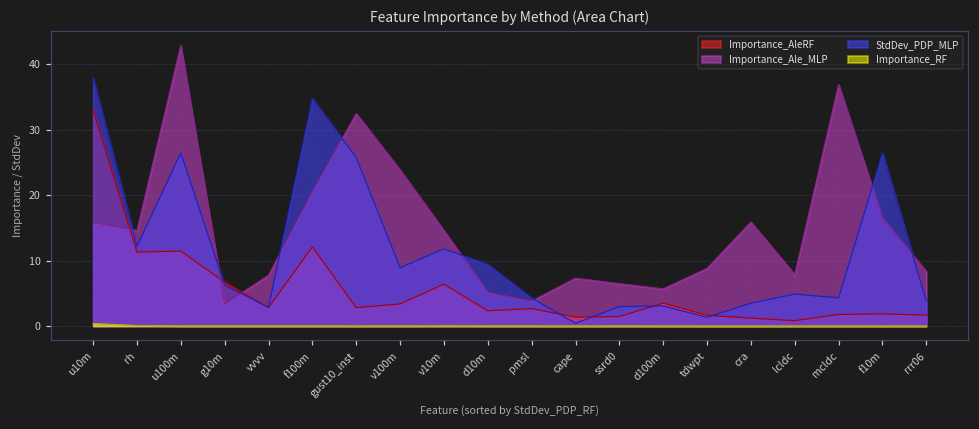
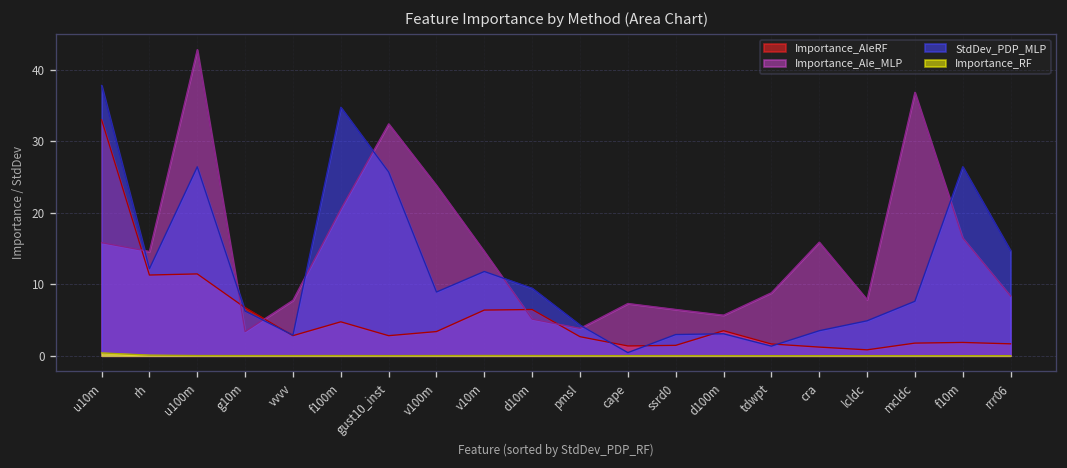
Importance_AleRF, f100m: 12 -> 5
Importance_AleRF, d10m: 2 -> 6
StdDev_PDP_MLP, mcldc: 4 -> 8
StdDev_PDP_MLP, rrr06: 4 -> 15
